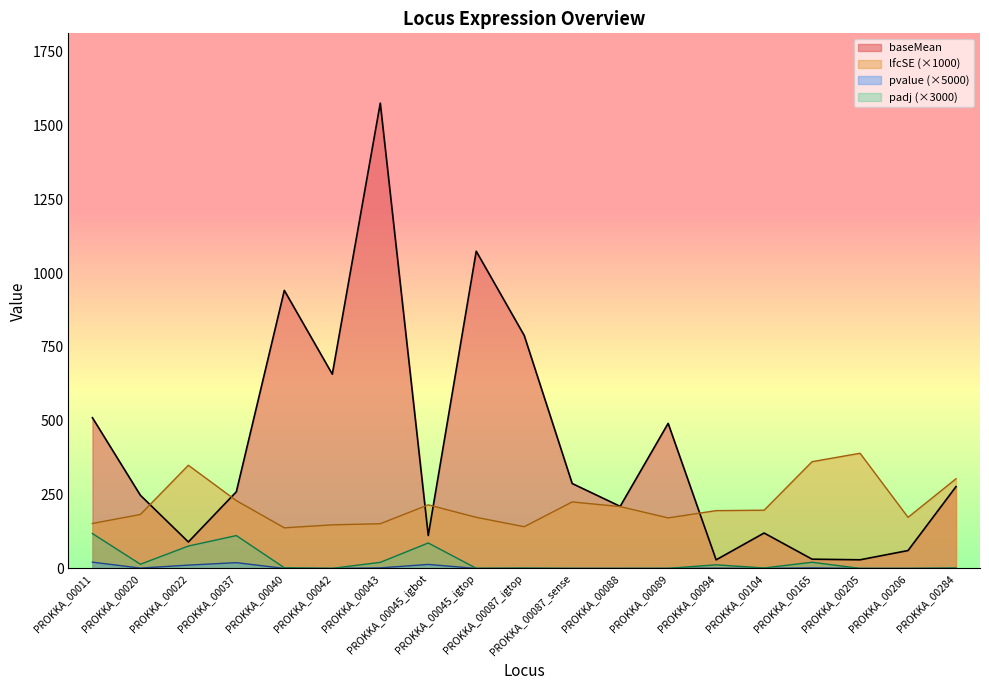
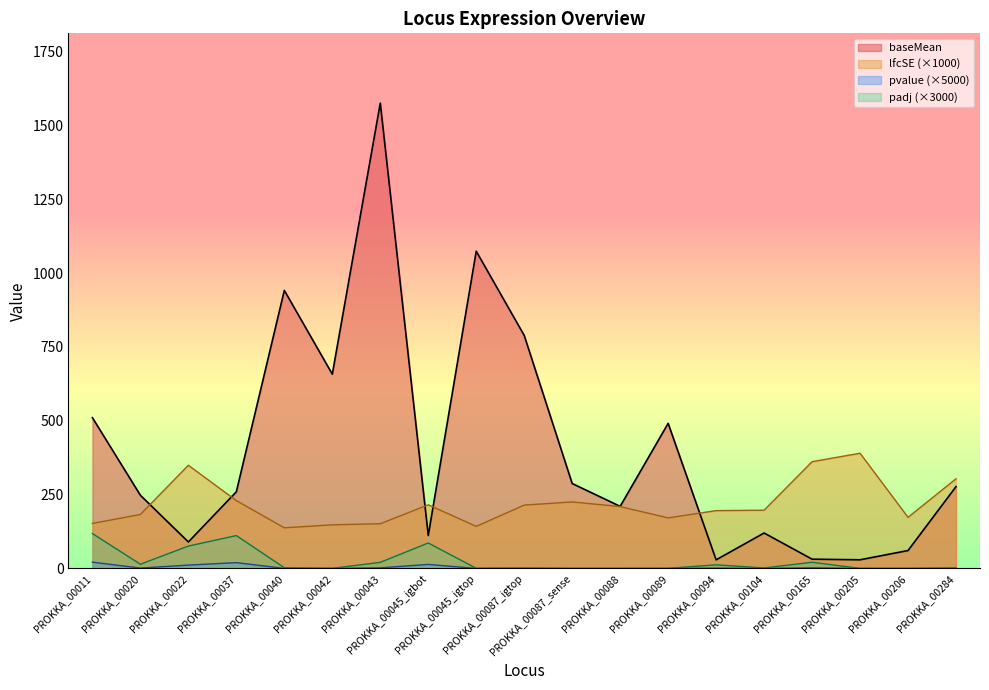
lfcSE (×1000), PROKKA_00045_igtop: 170 -> 140
lfcSE (×1000), PROKKA_00087_igtop: 140 -> 210
